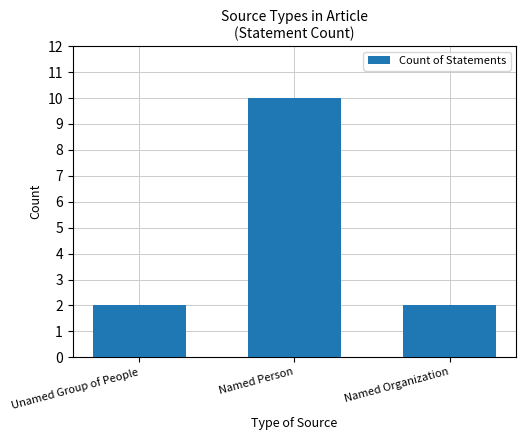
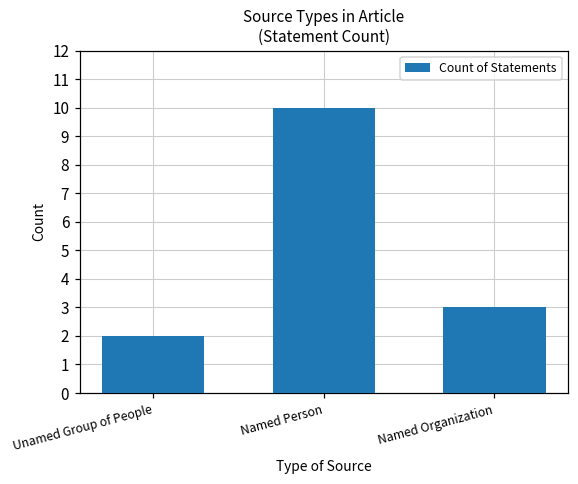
Named Organization: 2 -> 3
